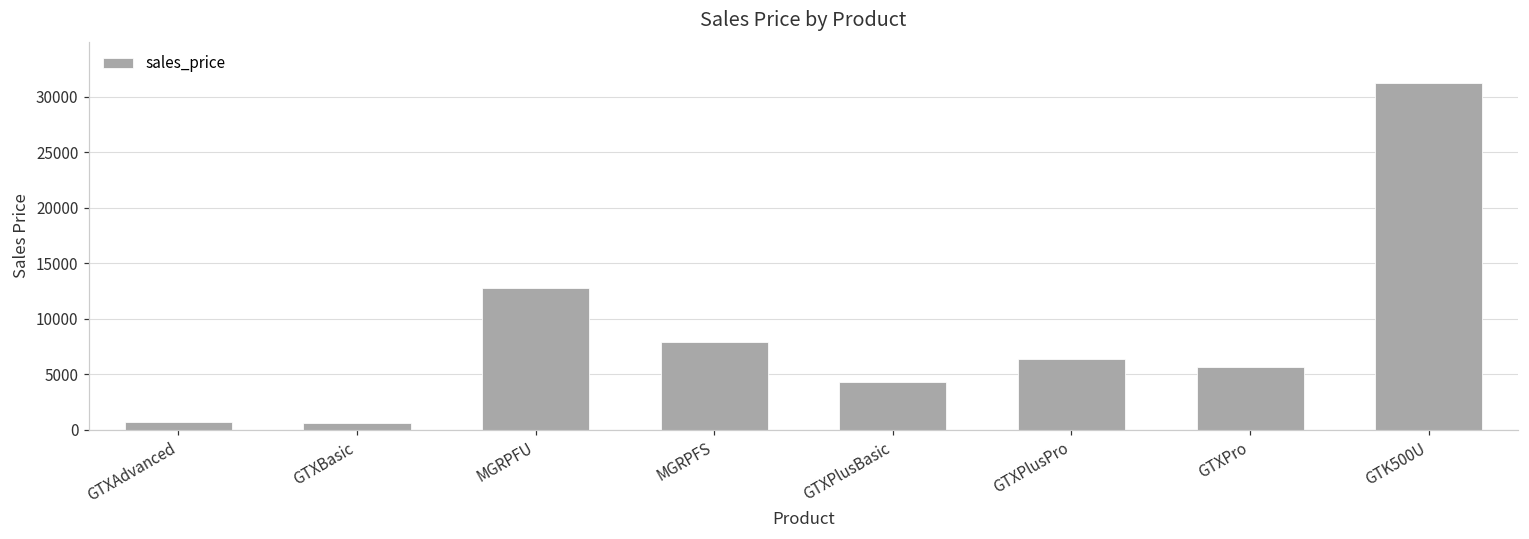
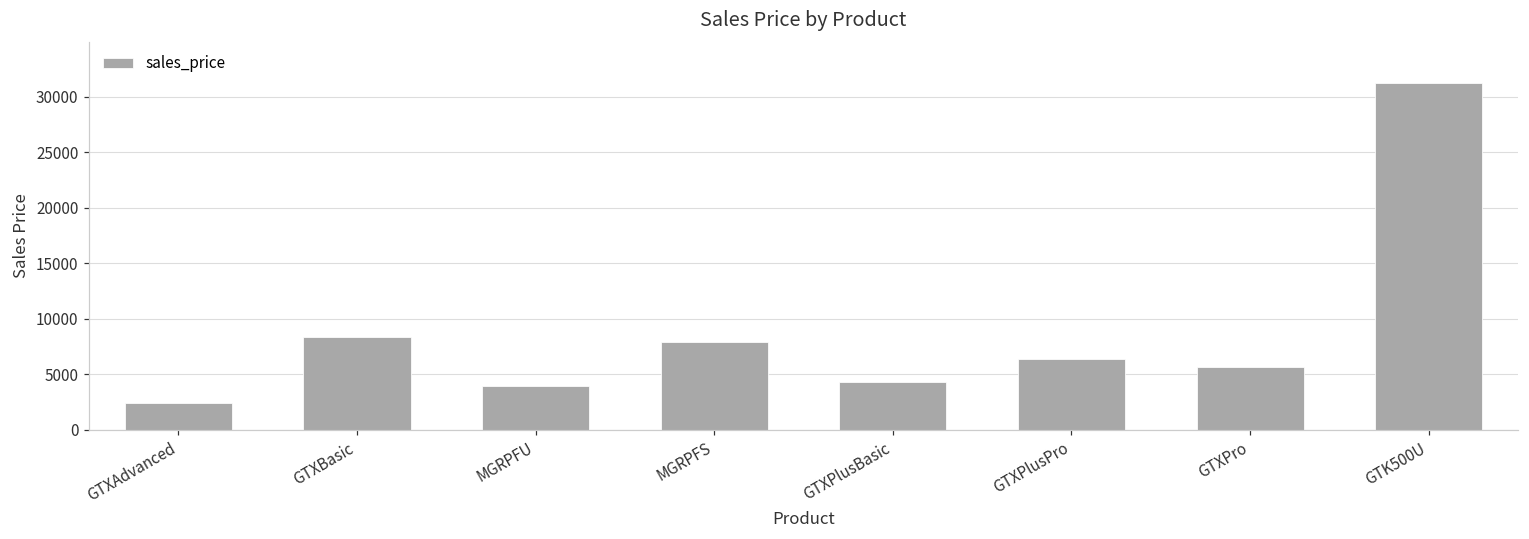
GTXAdvanced: 600 -> 2400
GTXBasic: 600 -> 8400
MGRPFU: 12800 -> 4000
